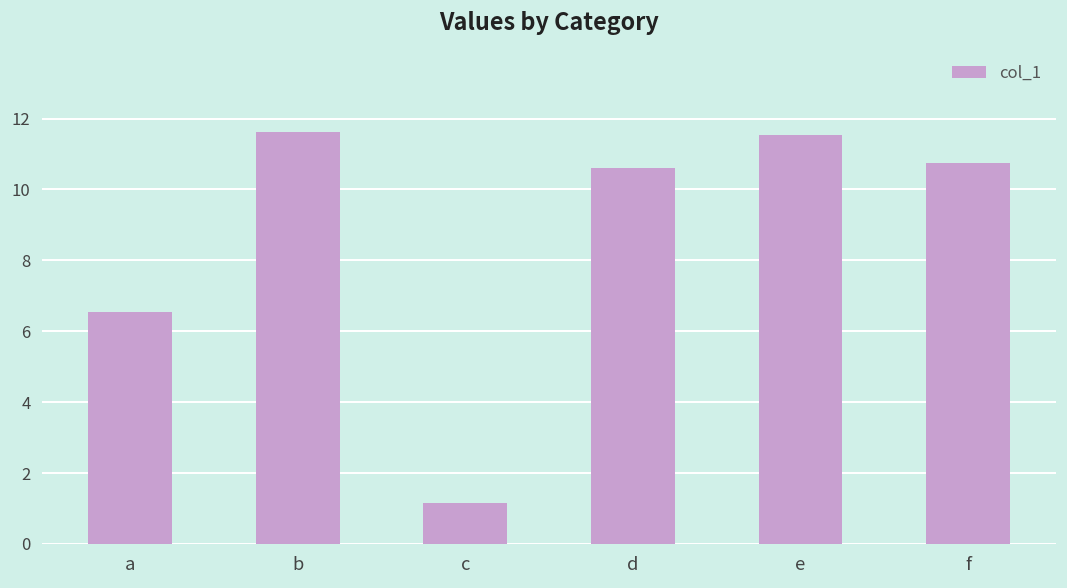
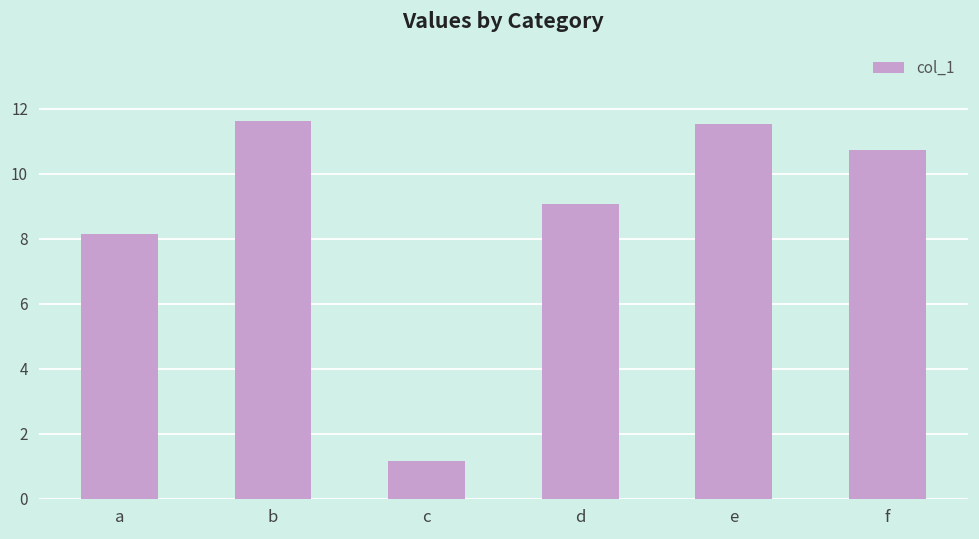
a: 6.5 -> 8.2
d: 10.6 -> 9.1
